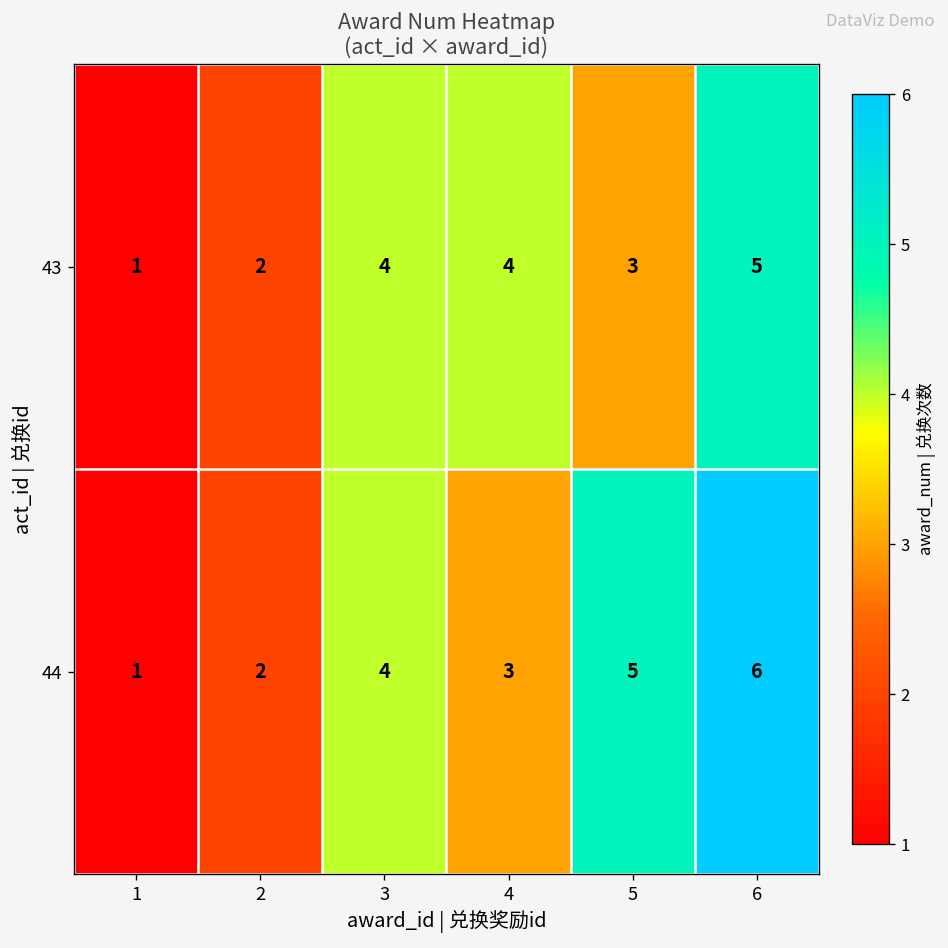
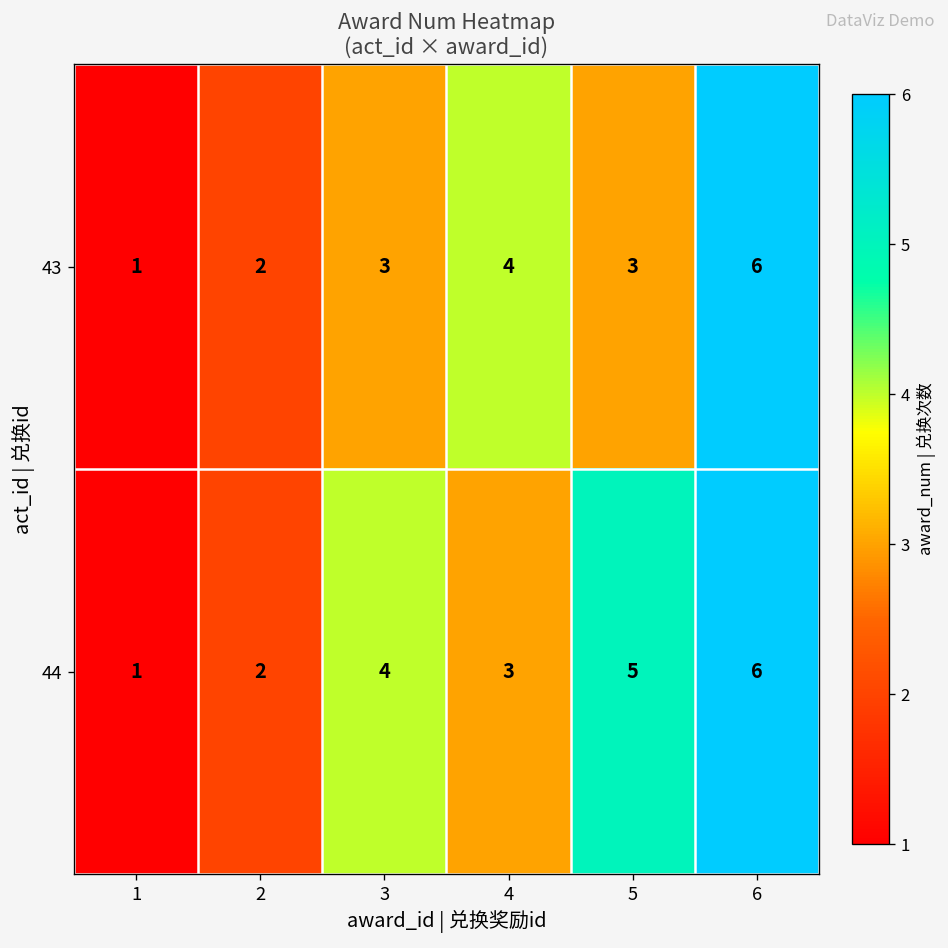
43, 3: 4 -> 3
43, 6: 5 -> 6
